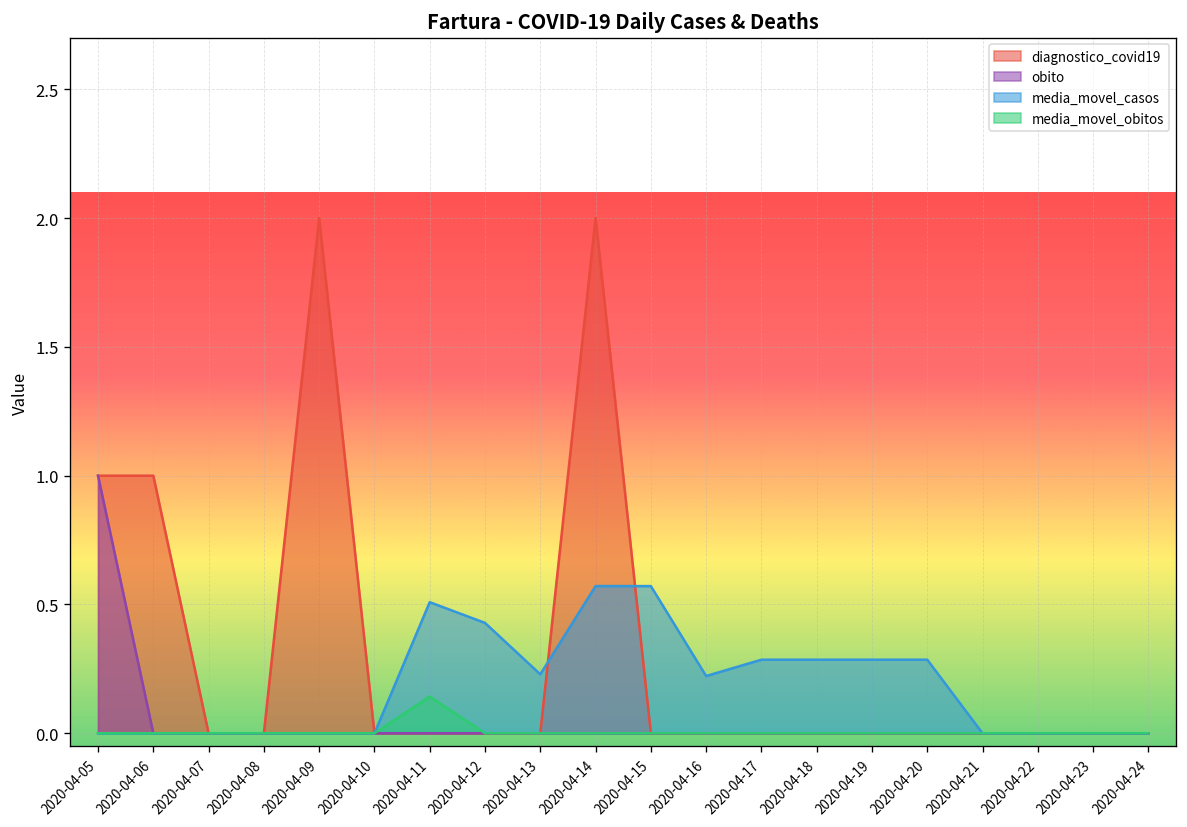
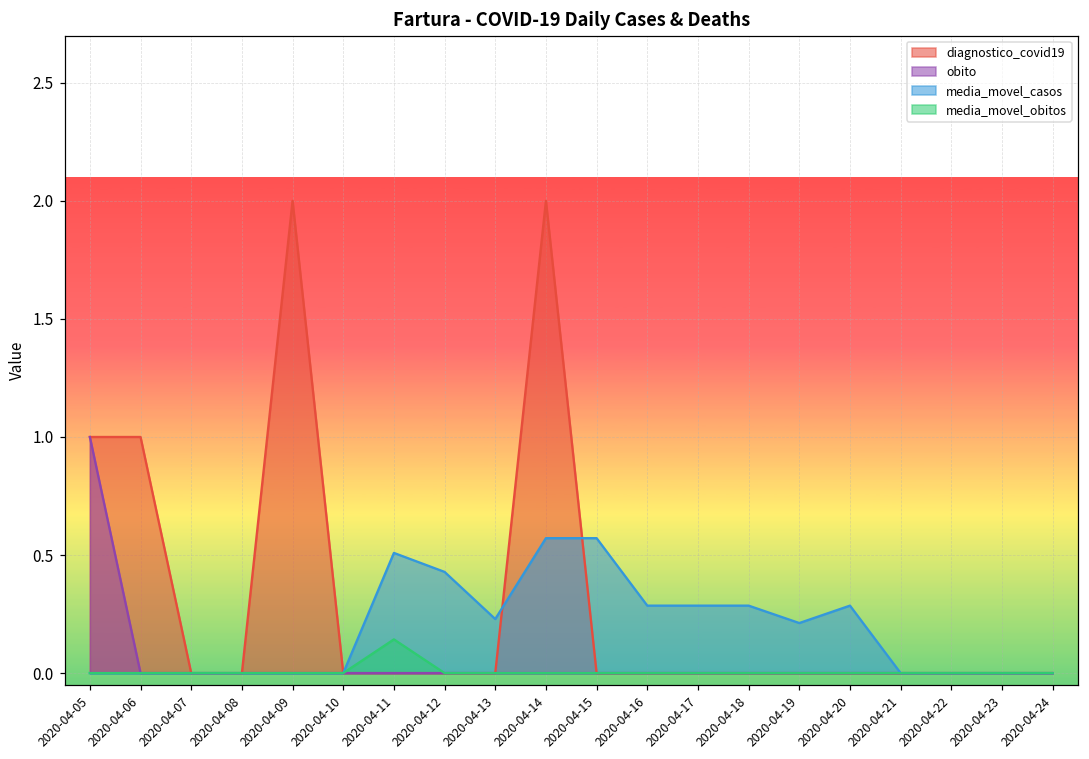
media_movel_casos, 2020-04-16: 0.22 -> 0.29
media_movel_casos, 2020-04-19: 0.29 -> 0.21
